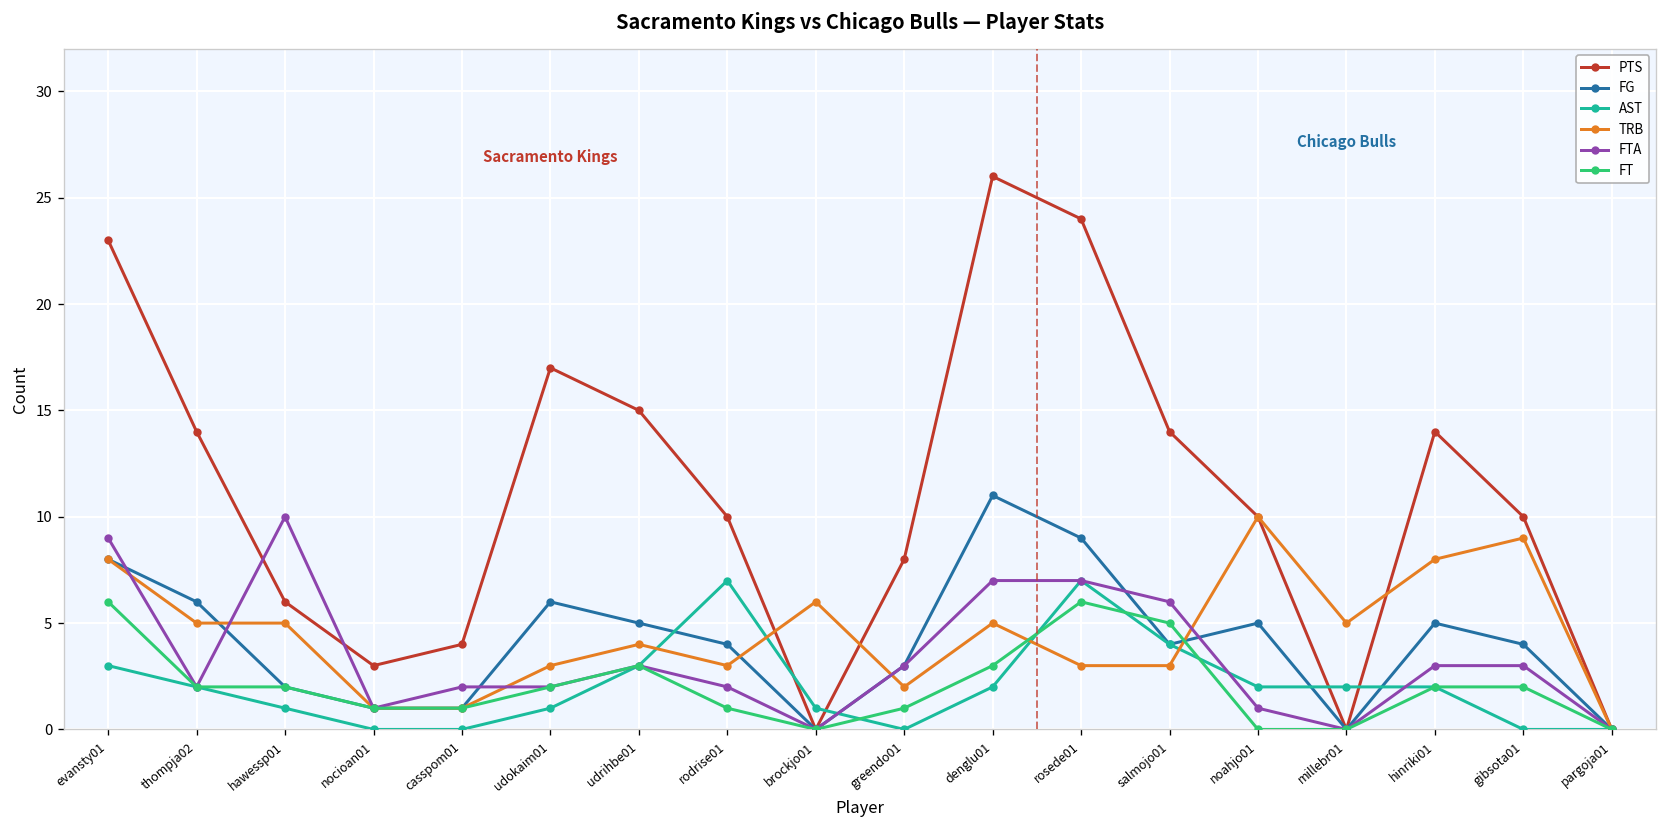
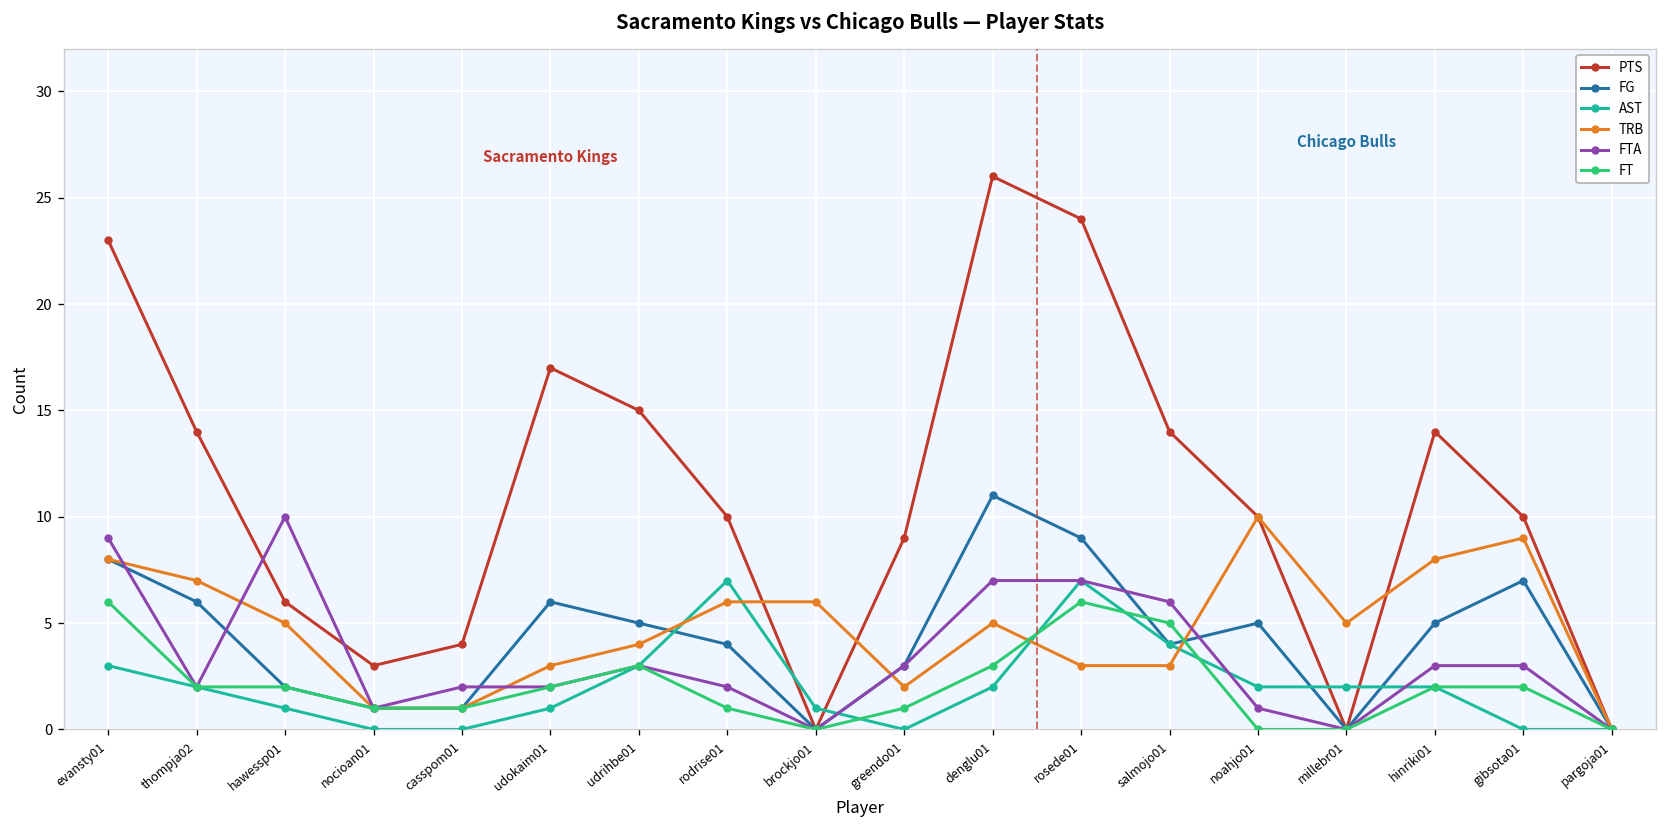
TRB, thompja02: 5 -> 7
TRB, rodrise01: 3 -> 6
PTS, greendo01: 8 -> 9
FG, gibsota01: 4 -> 7
